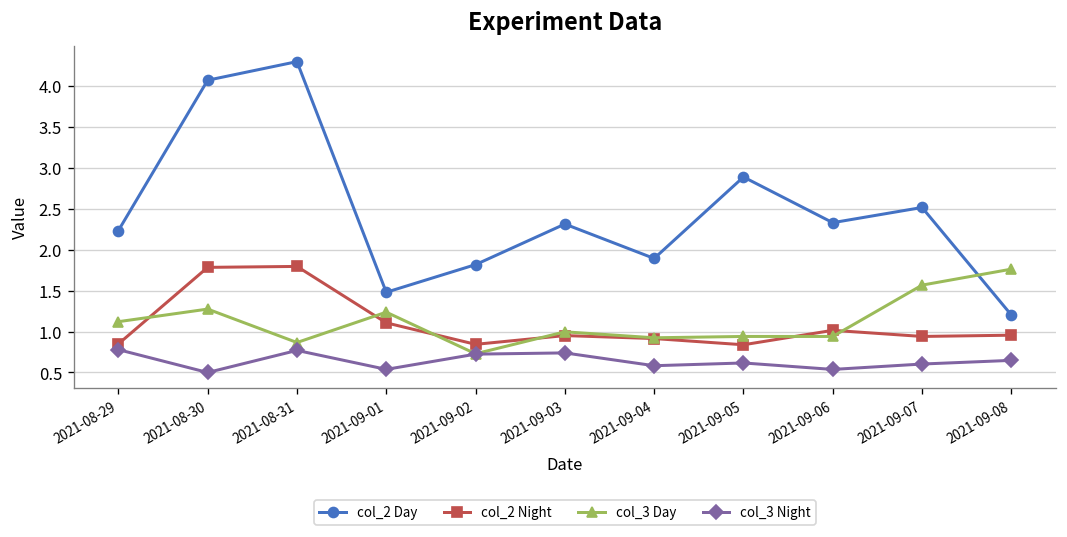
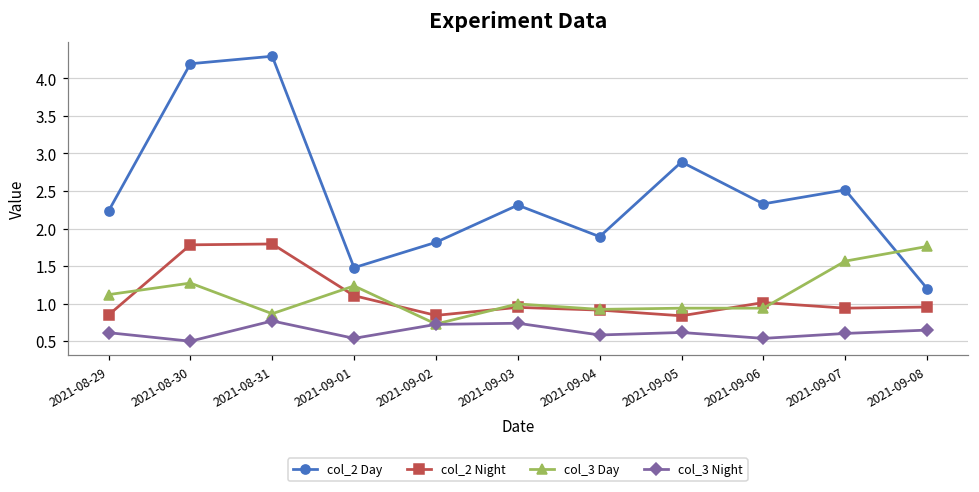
col_3 Night, 2021-08-29: 0.8 -> 0.6
col_2 Day, 2021-08-30: 4.1 -> 4.2
